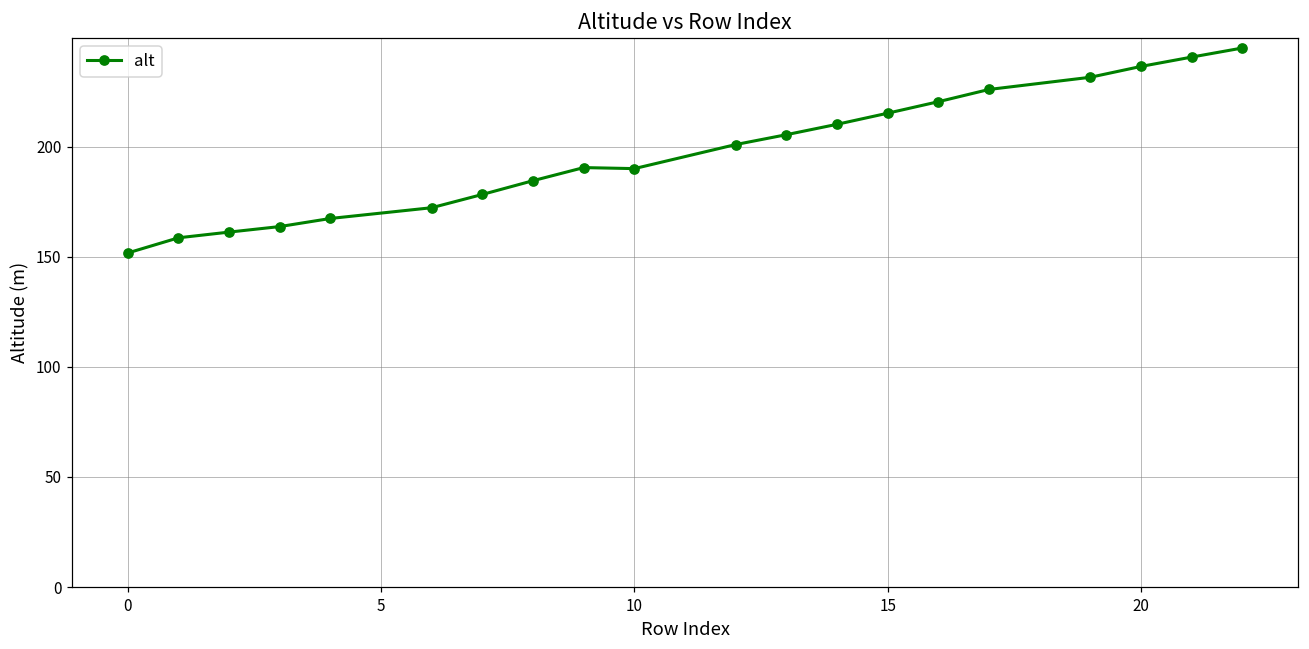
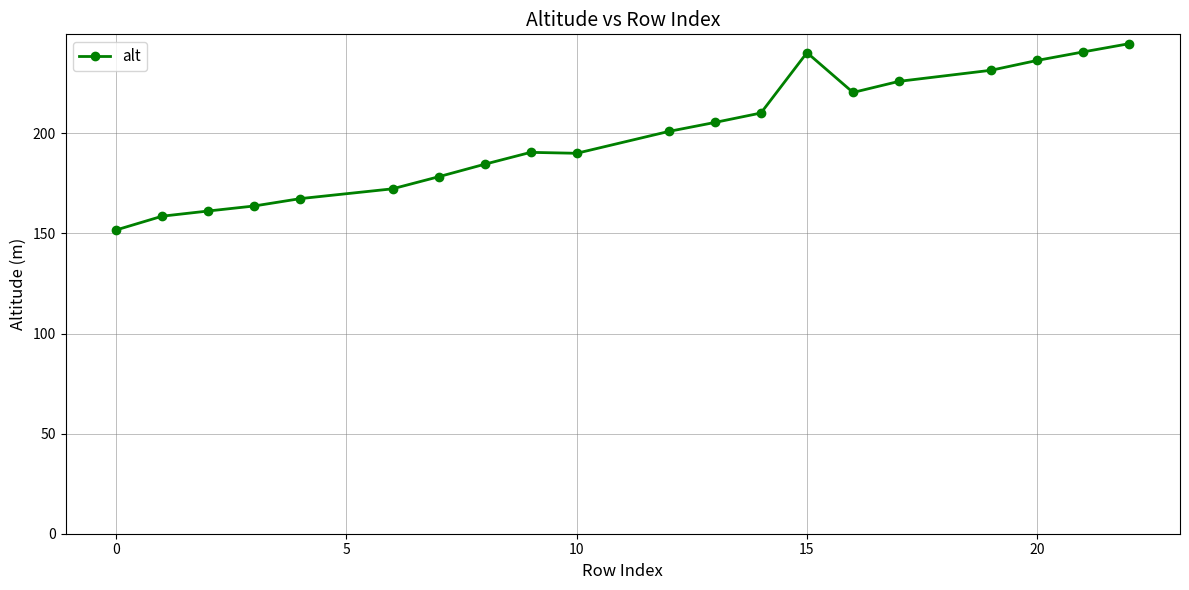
15: 215 -> 240
